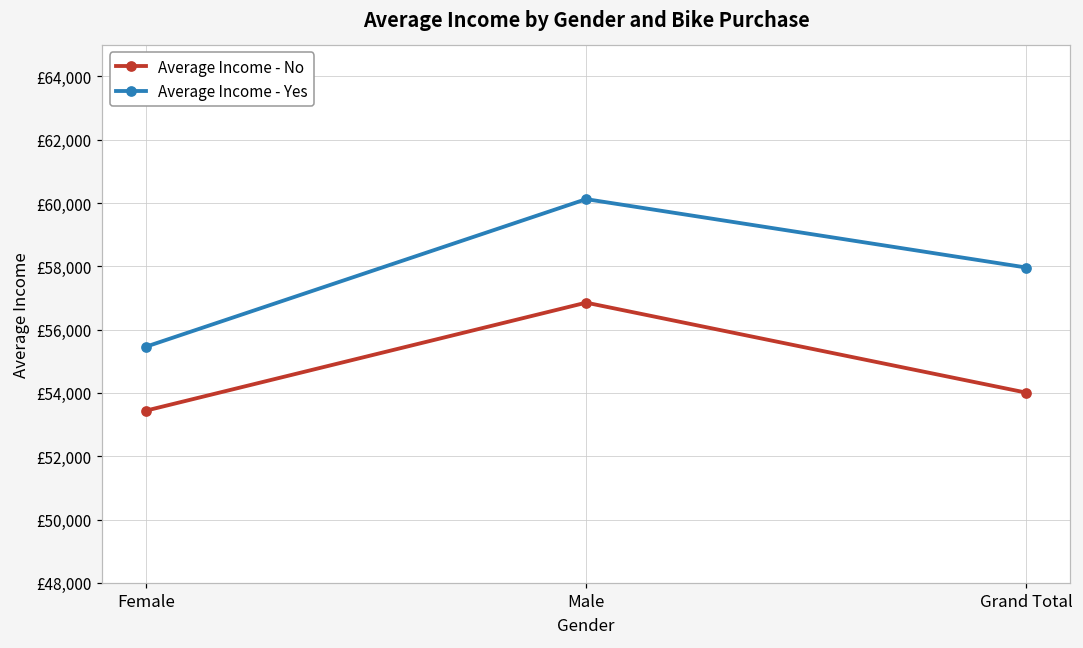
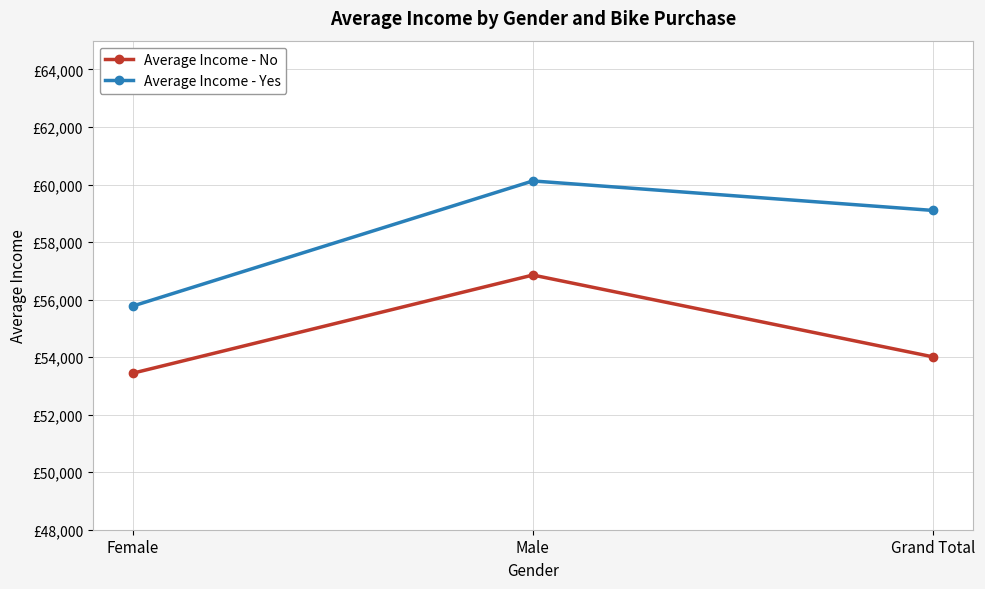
Average Income - Yes, Female: £55,500 -> £55,800
Average Income - Yes, Grand Total: £58,000 -> £59,100
